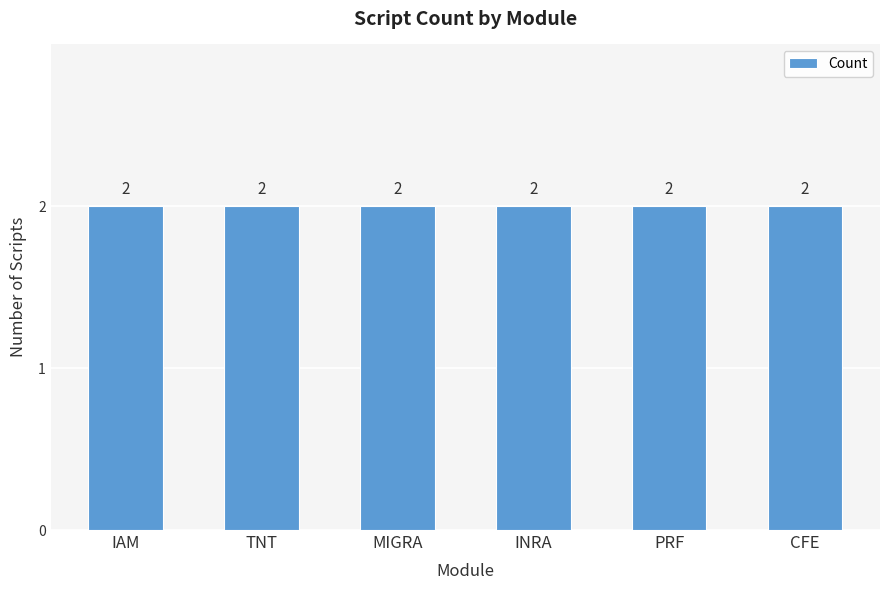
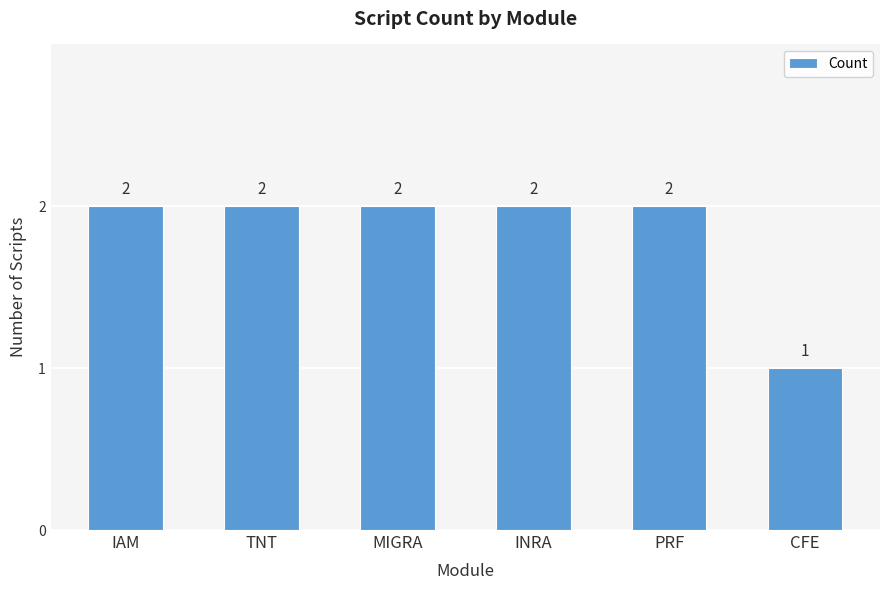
CFE: 2 -> 1
